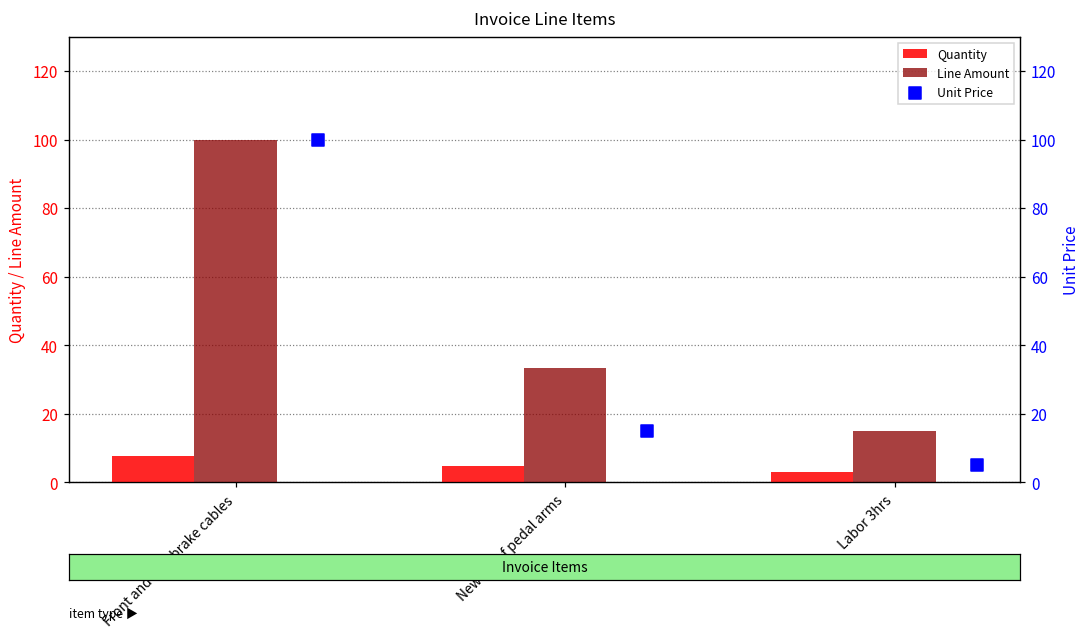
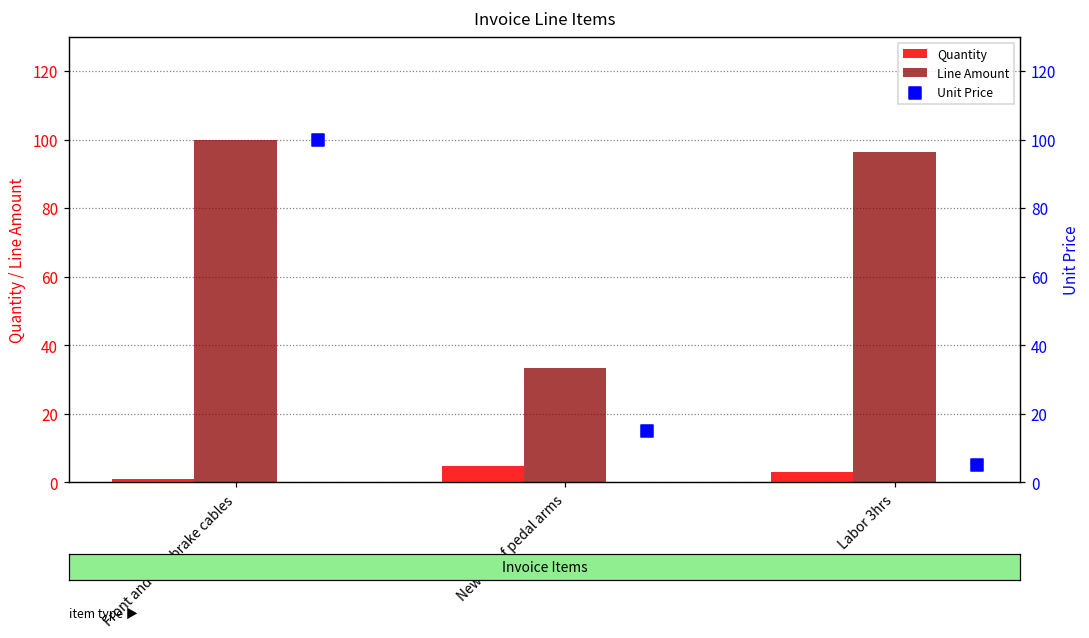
Quantity, Front and rear brake cables: 8 -> 1
Line Amount, Labor 3hrs: 15 -> 96
